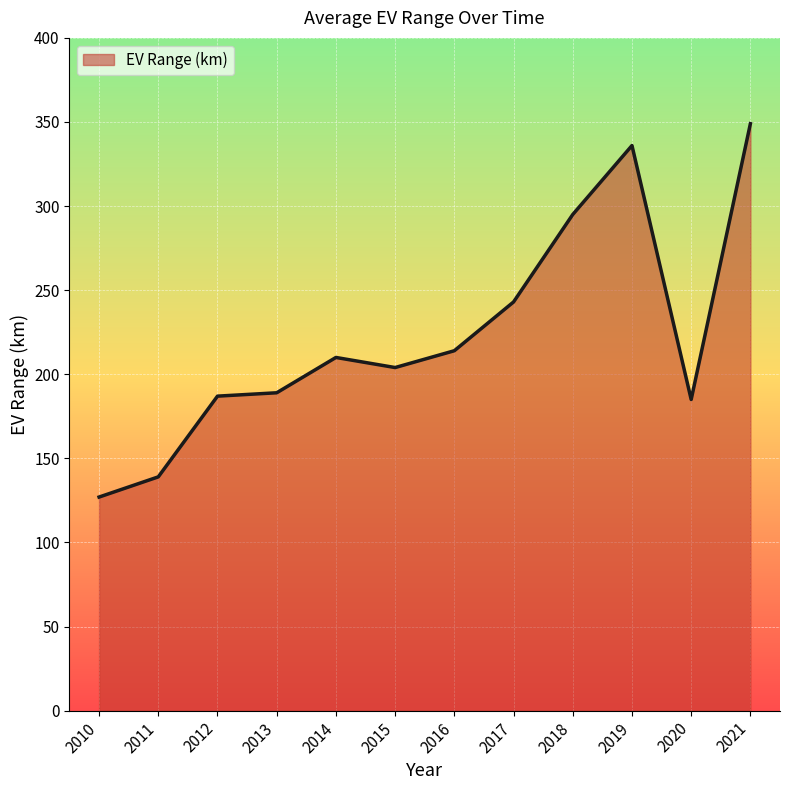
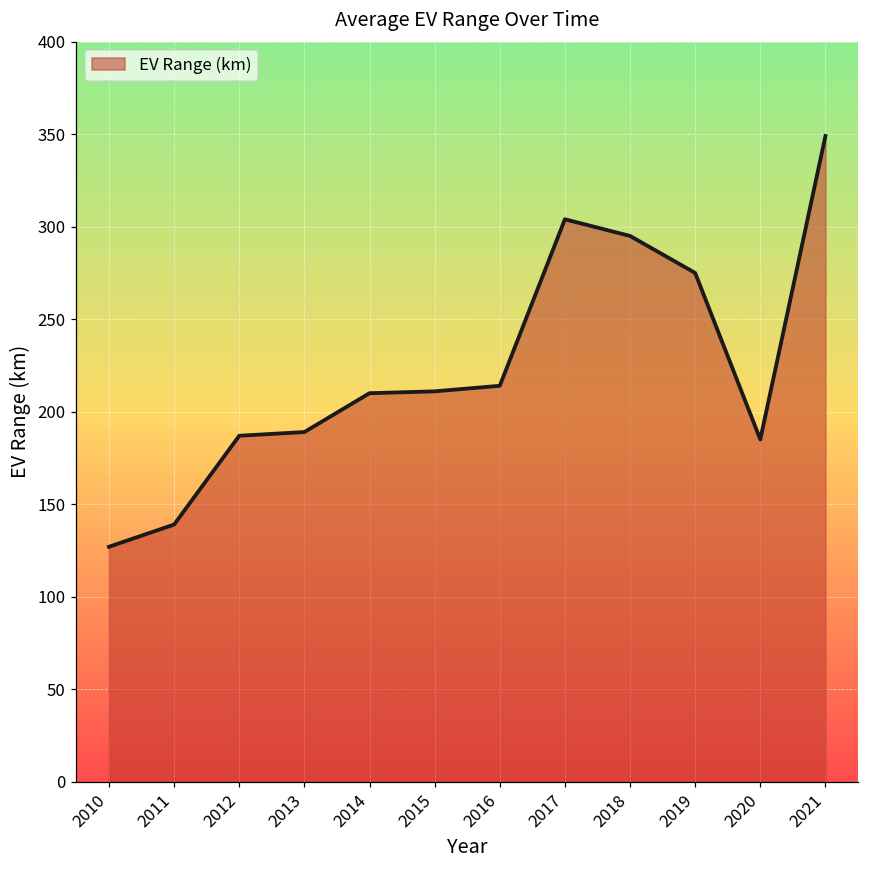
2015: 204 -> 211
2017: 243 -> 304
2019: 336 -> 275
